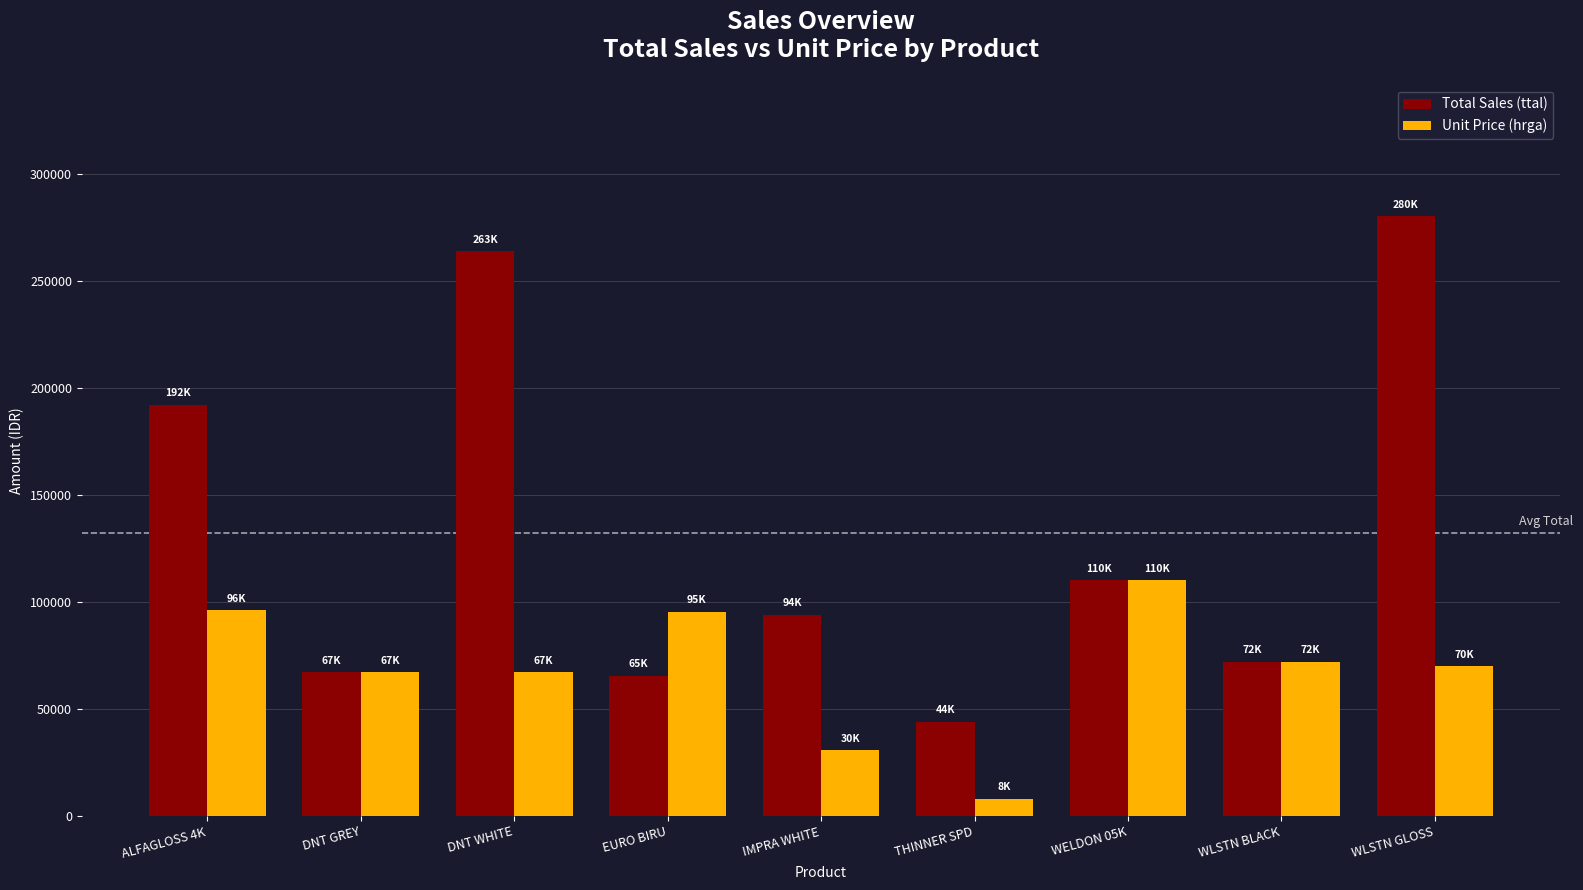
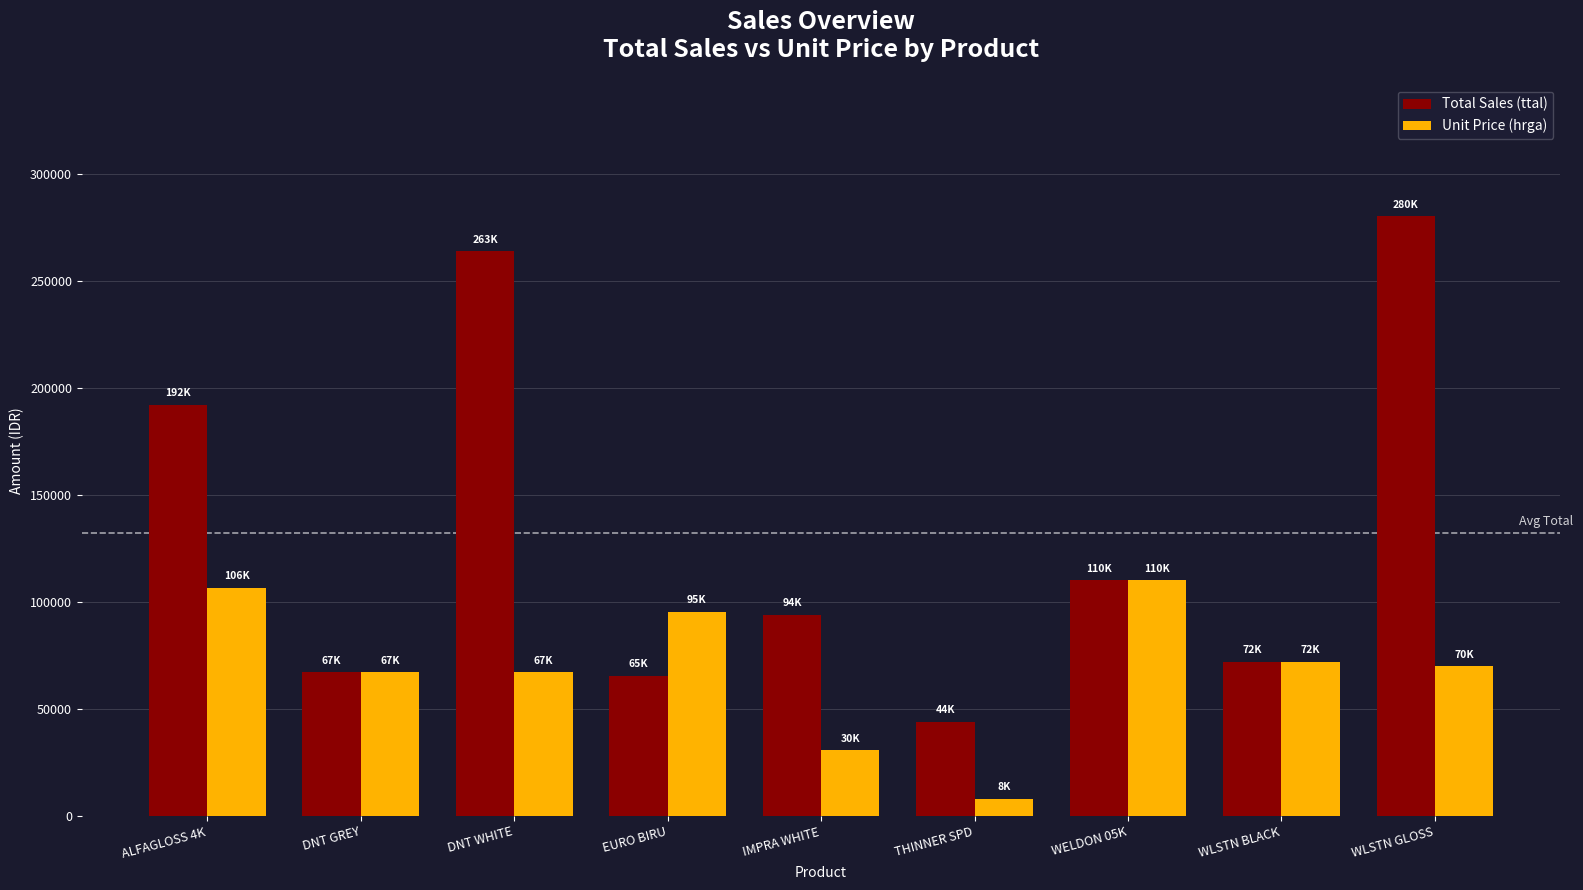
Unit Price (hrga), ALFAGLOSS 4K: 96K -> 106K
